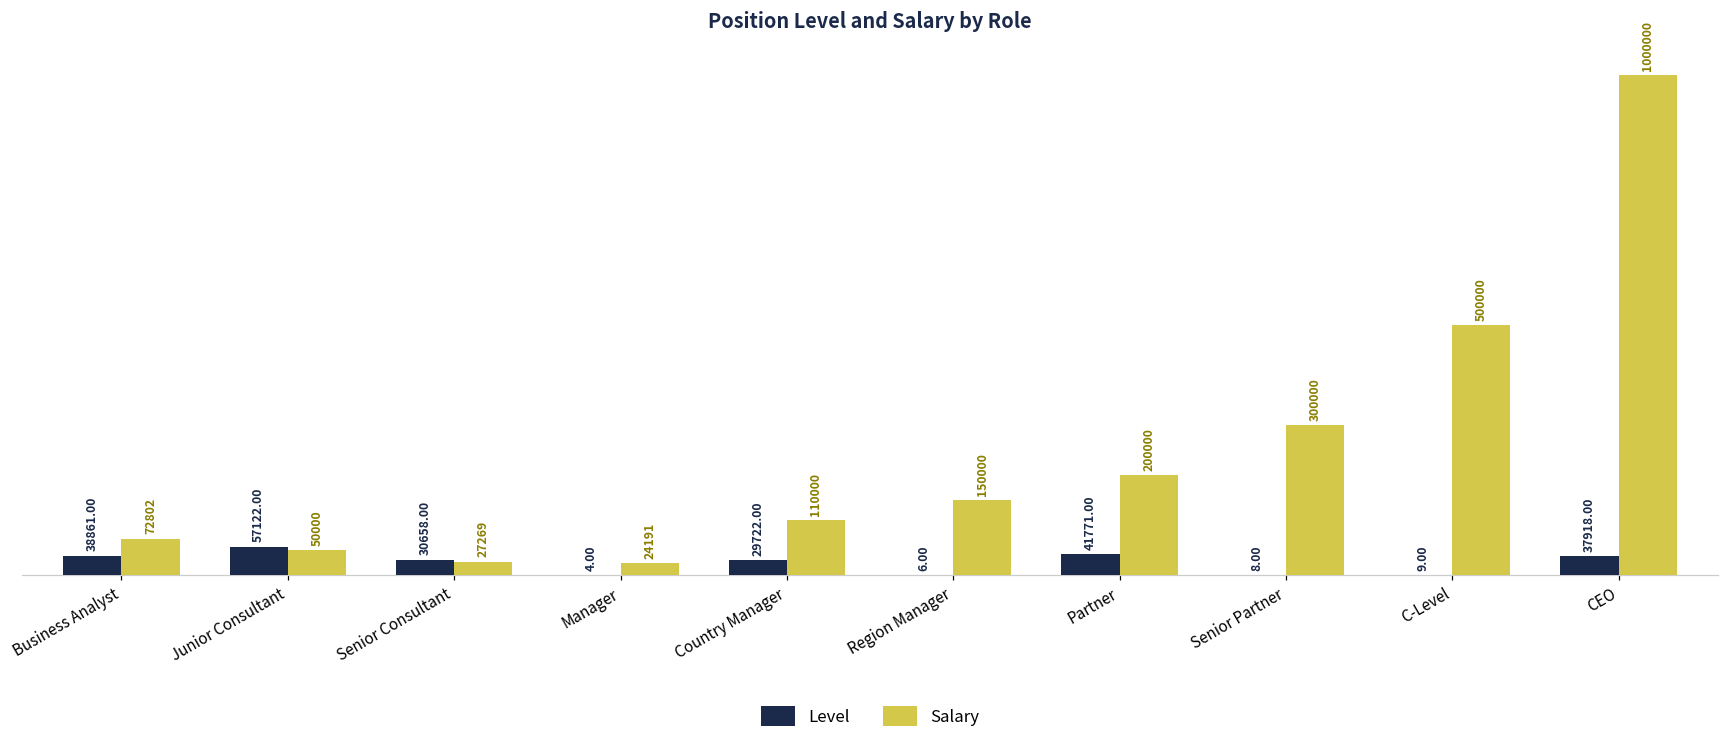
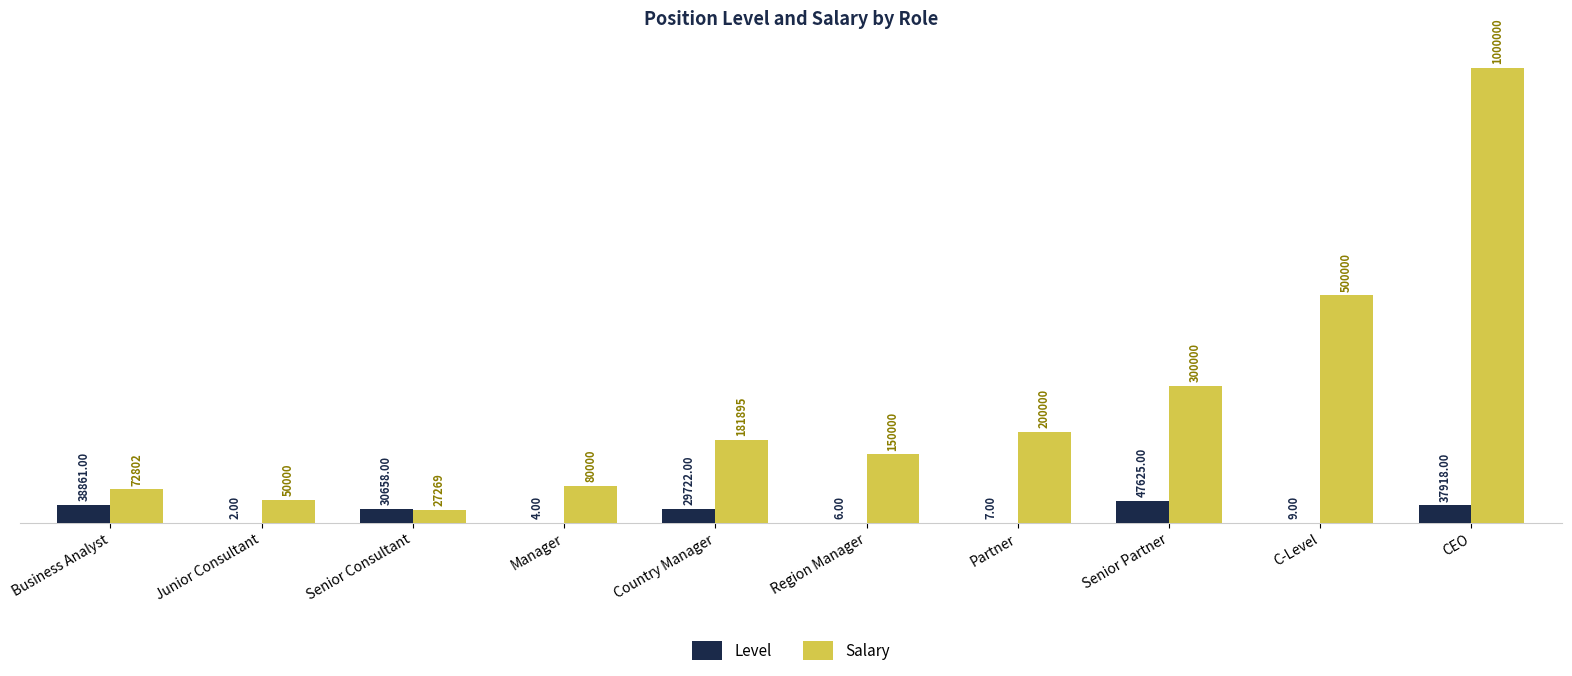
Level, Junior Consultant: 57122.00 -> 2.00
Salary, Manager: 24191 -> 80000
Salary, Country Manager: 110000 -> 181895
Level, Partner: 41771.00 -> 7.00
Level, Senior Partner: 8.00 -> 47625.00
